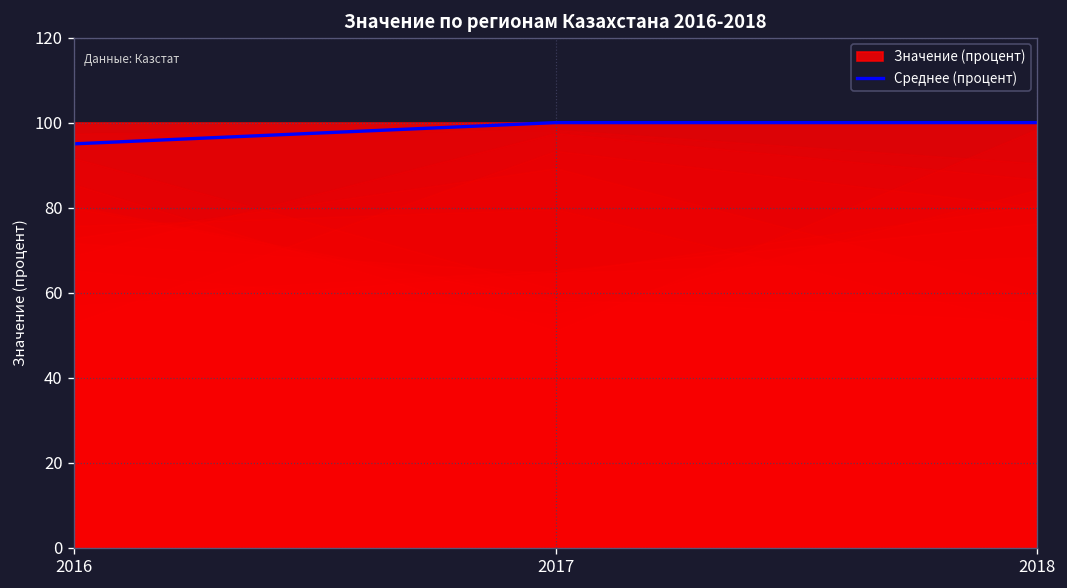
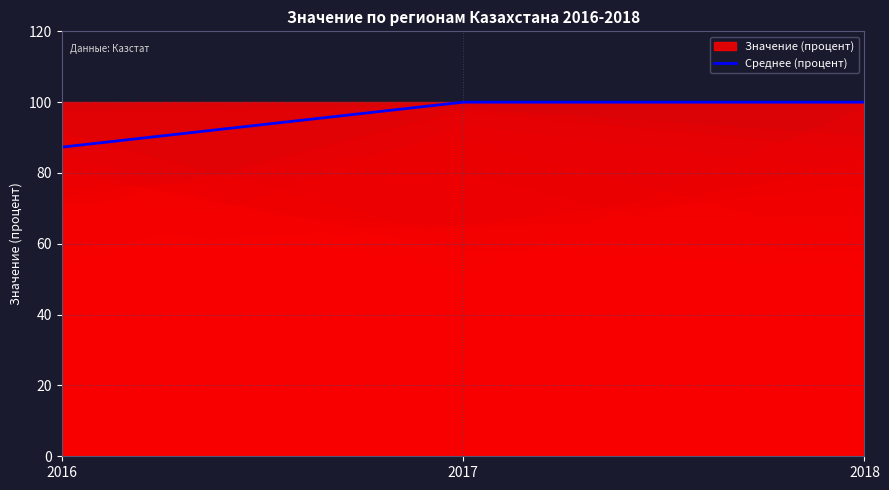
Среднее (процент), 2016: 95 -> 87
